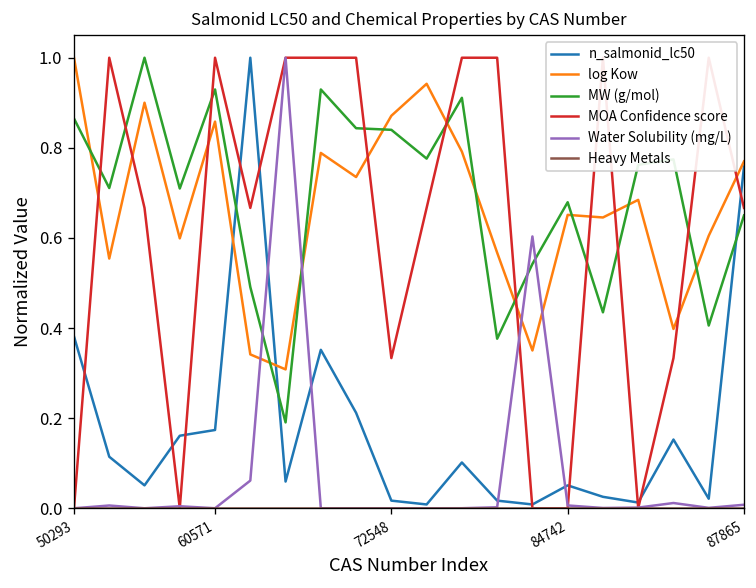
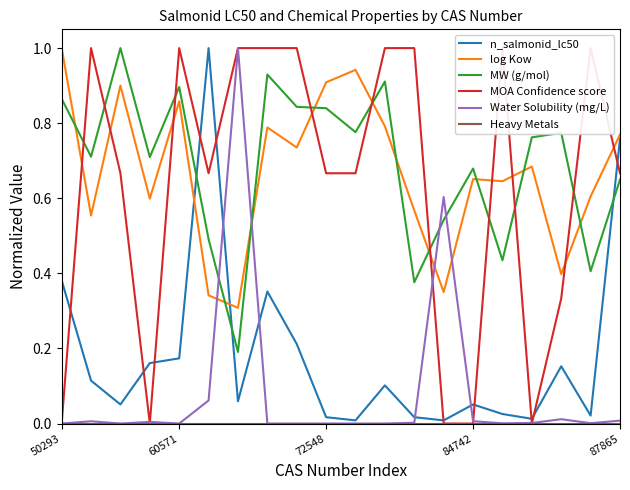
MW (g/mol), 60571: 0.93 -> 0.90
log Kow, 72548: 0.87 -> 0.91
MOA Confidence score, 72548: 0.33 -> 0.67
